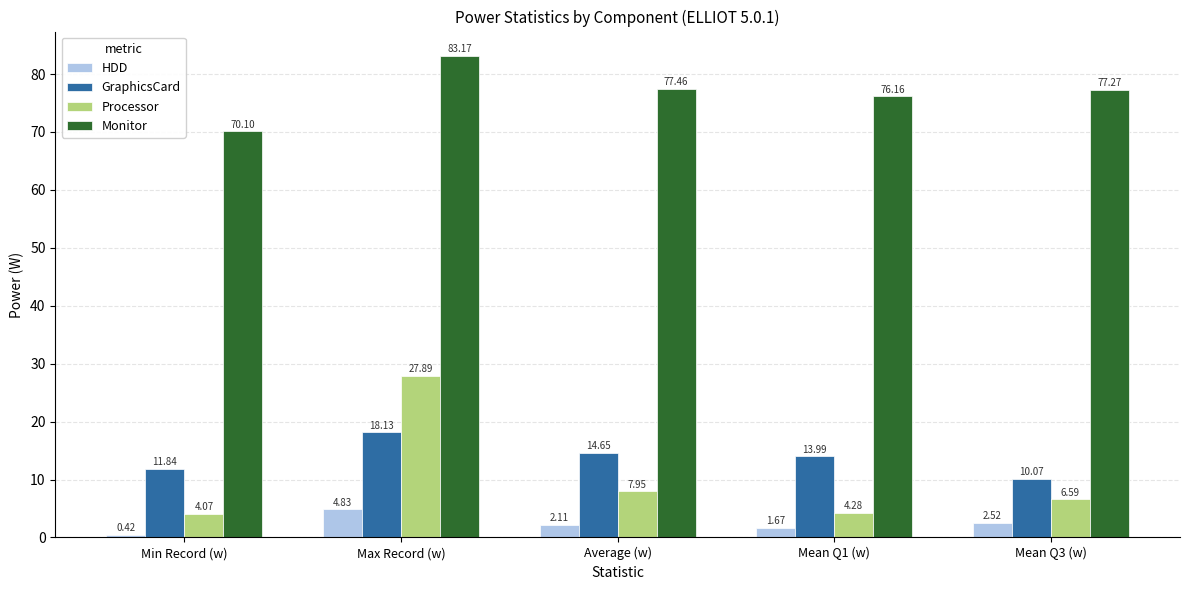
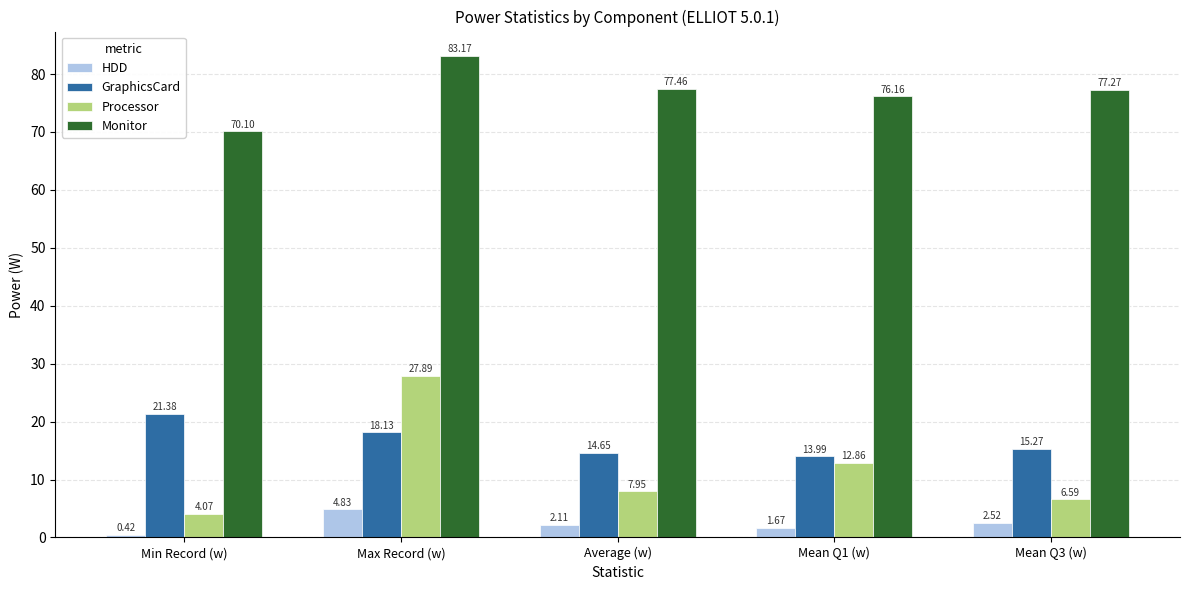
GraphicsCard, Min Record (w): 11.84 -> 21.38
Processor, Mean Q1 (w): 4.28 -> 12.86
GraphicsCard, Mean Q3 (w): 10.07 -> 15.27
